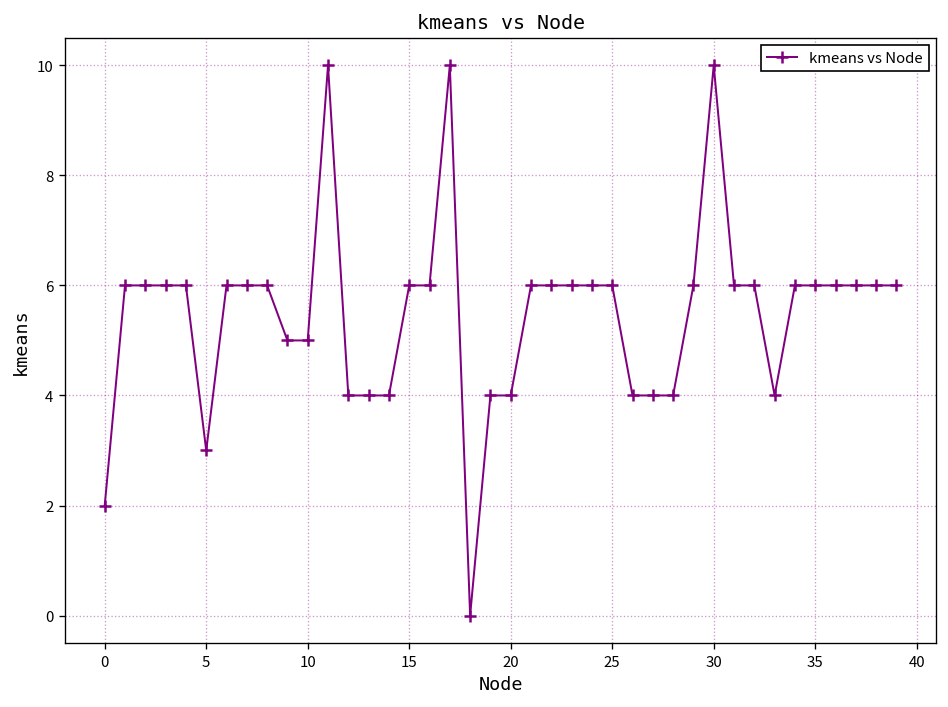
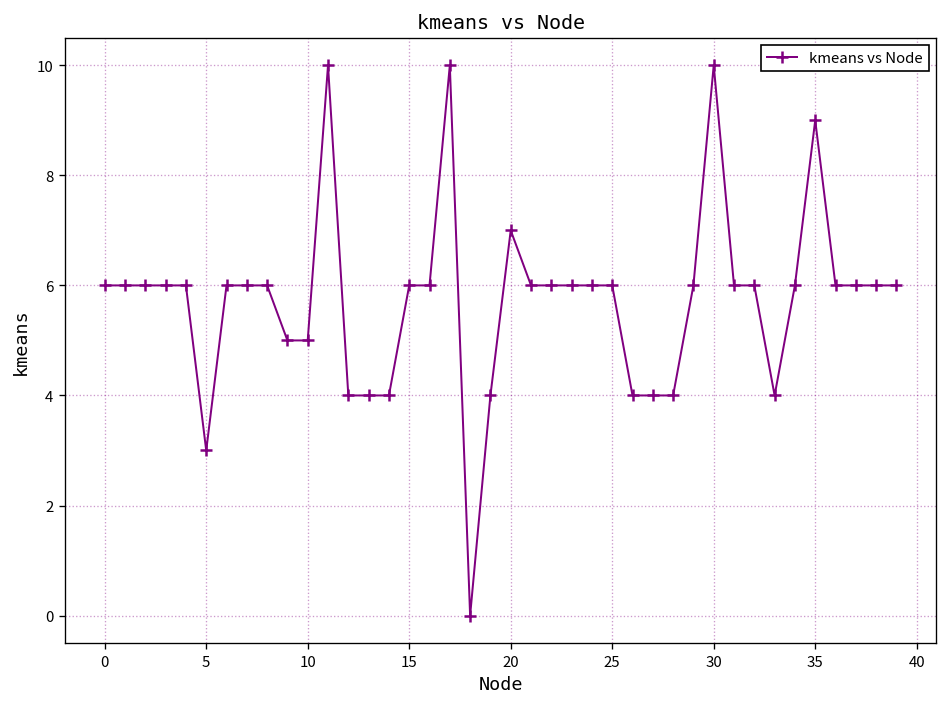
0: 2 -> 6
20: 4 -> 7
35: 6 -> 9
